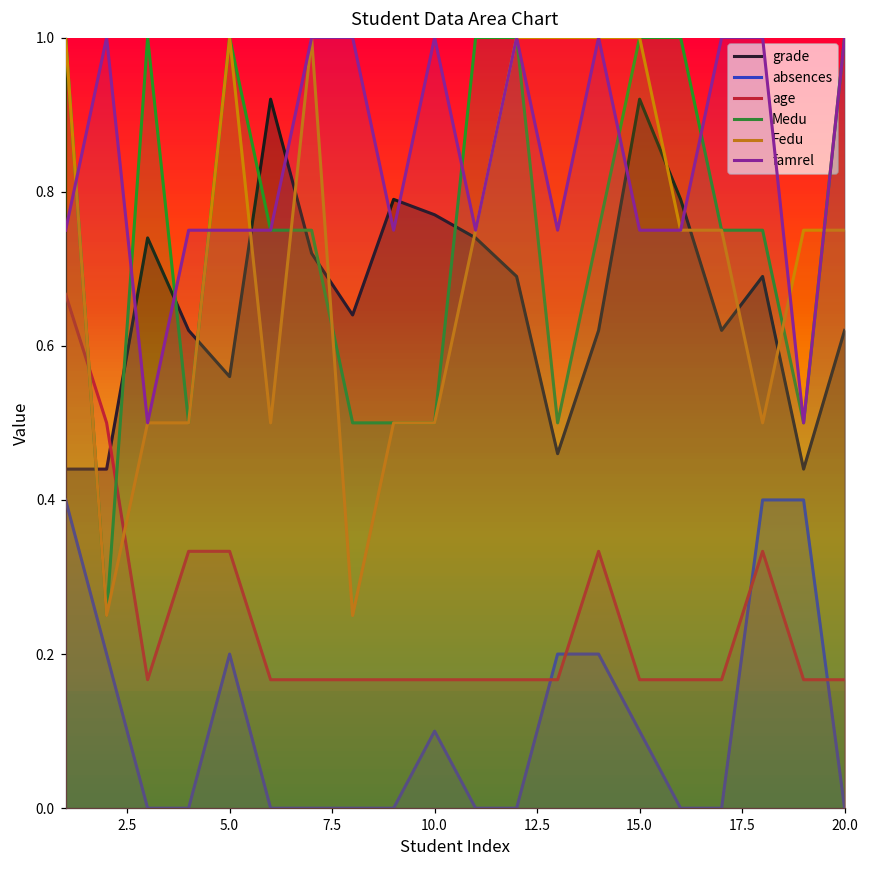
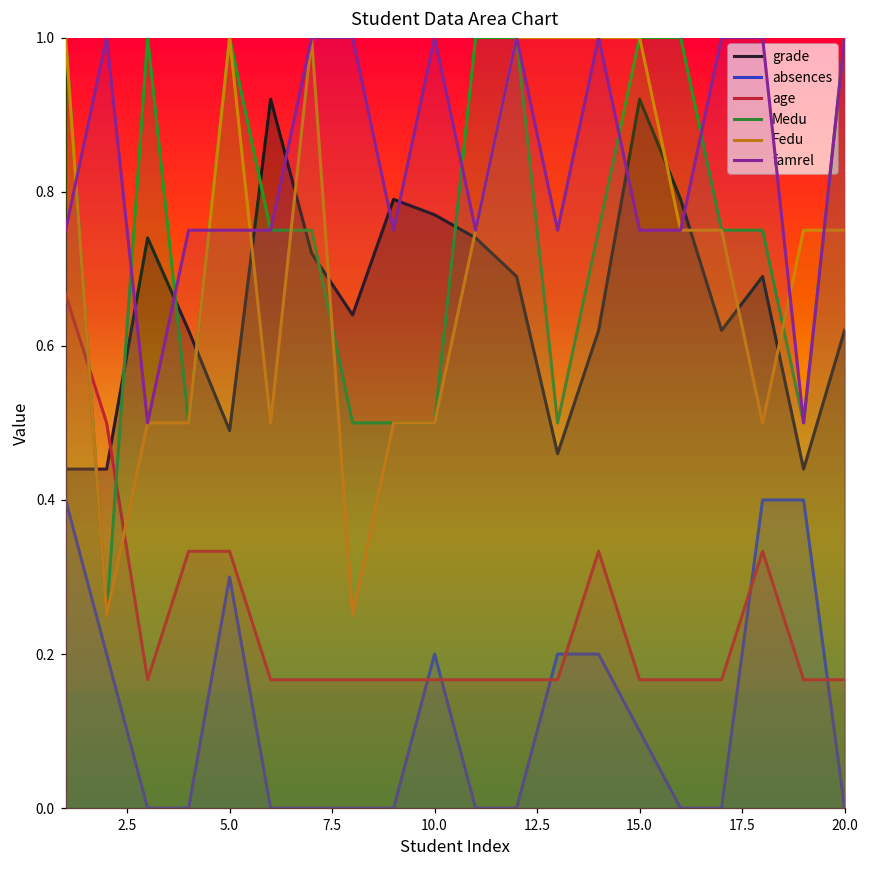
grade, 5.0: 0.56 -> 0.49
absences, 5.0: 0.20 -> 0.30
absences, 10.0: 0.10 -> 0.20
